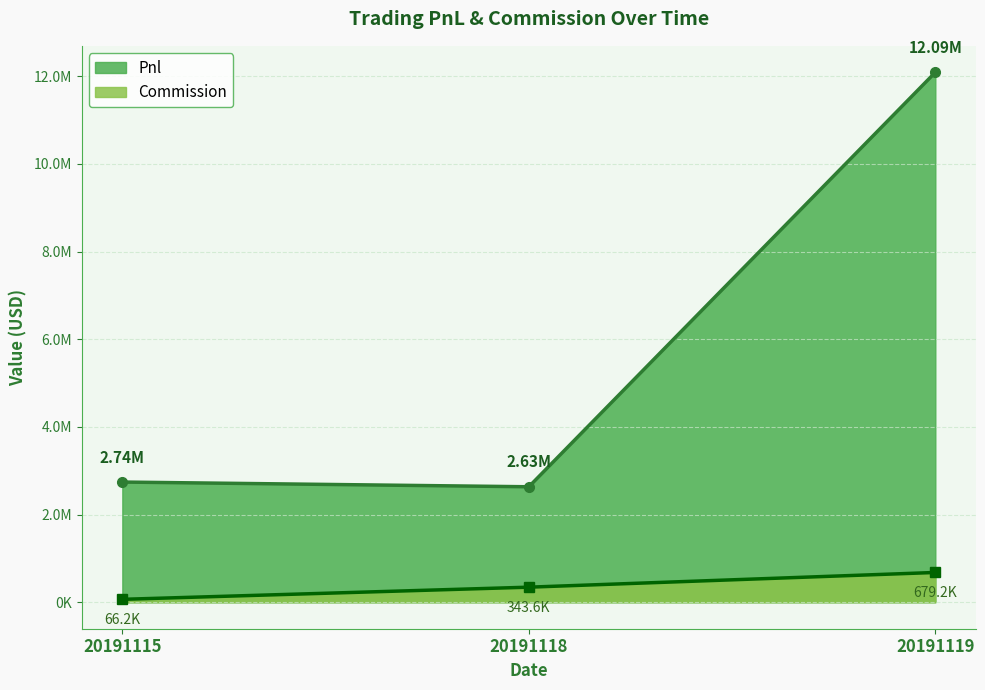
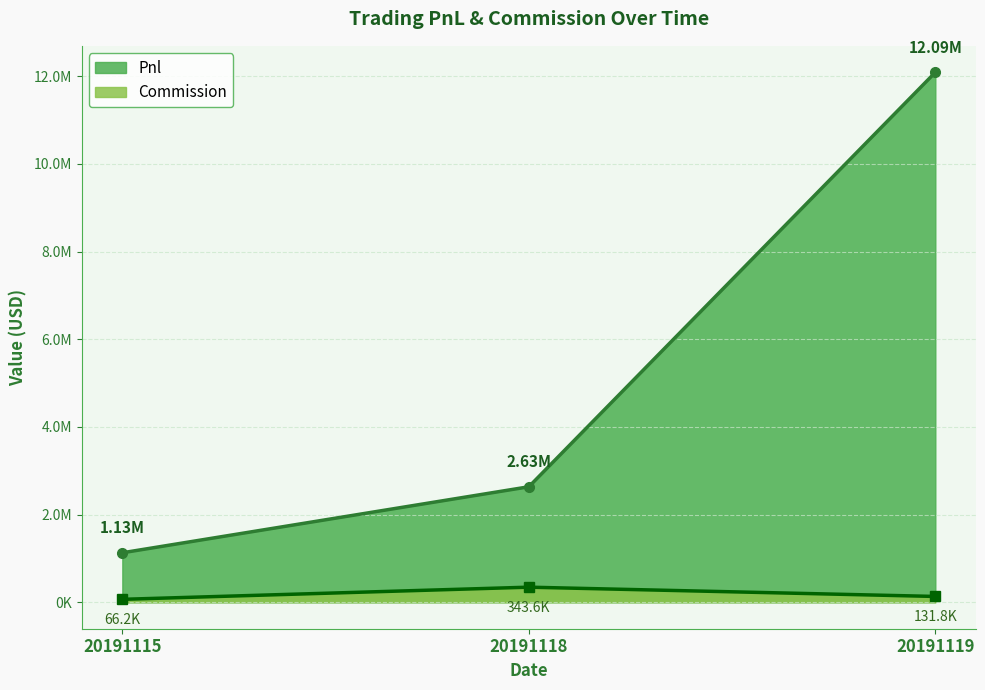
Pnl, 20191115: 2.74M -> 1.13M
Commission, 20191119: 679.2K -> 131.8K
